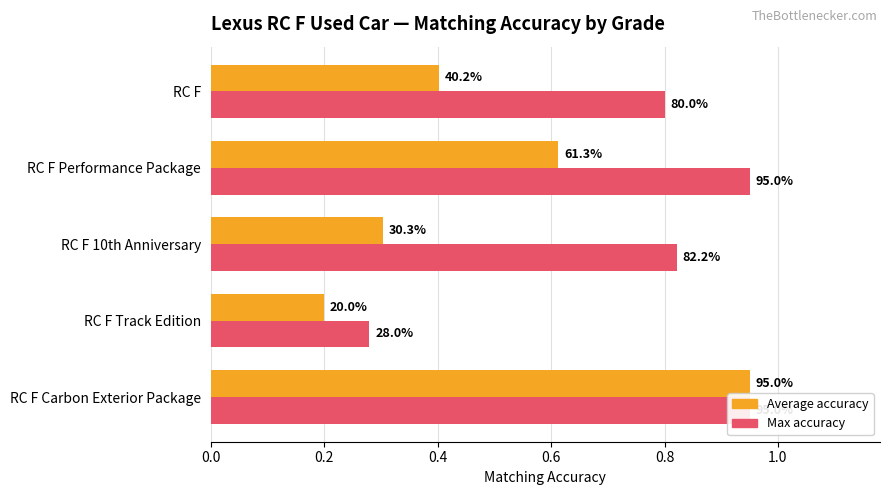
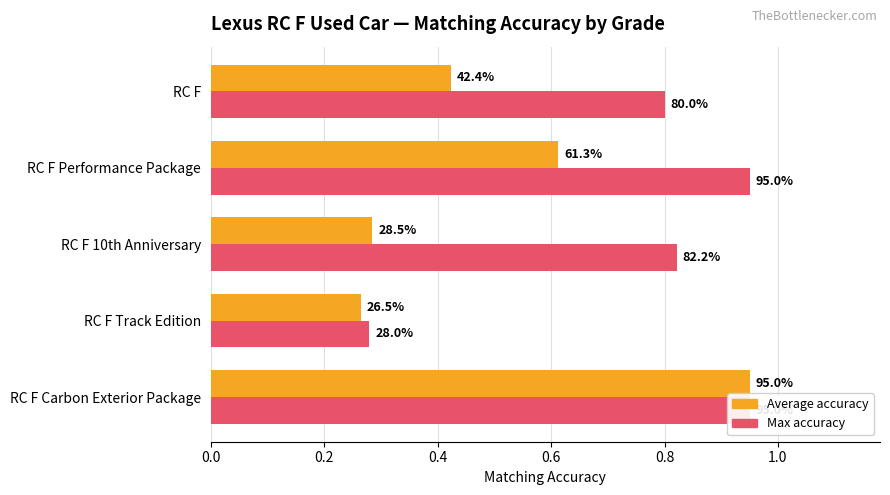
Average accuracy, RC F: 40.2% -> 42.4%
Average accuracy, RC F 10th Anniversary: 30.3% -> 28.5%
Average accuracy, RC F Track Edition: 20.0% -> 26.5%
